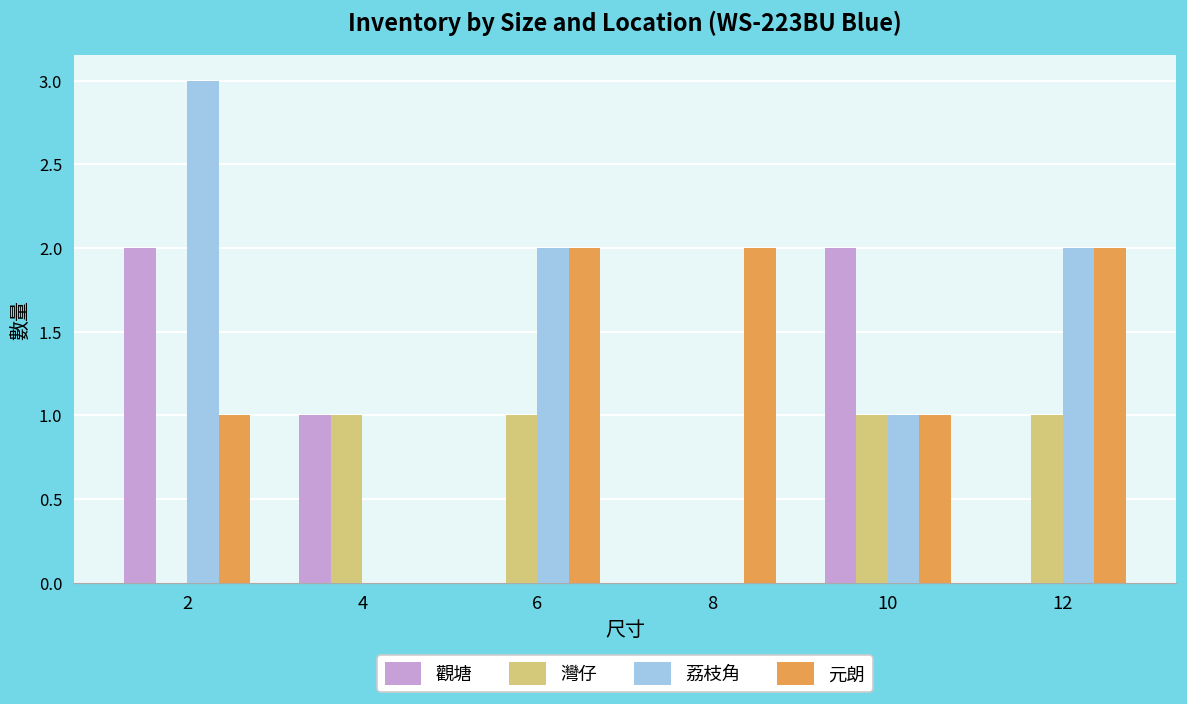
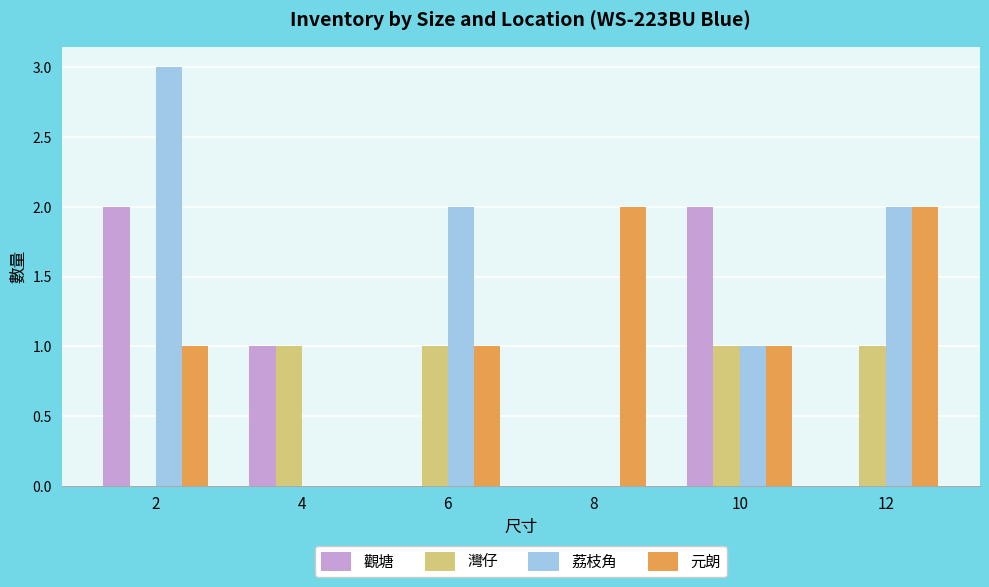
元朗, 6: 2 -> 1
